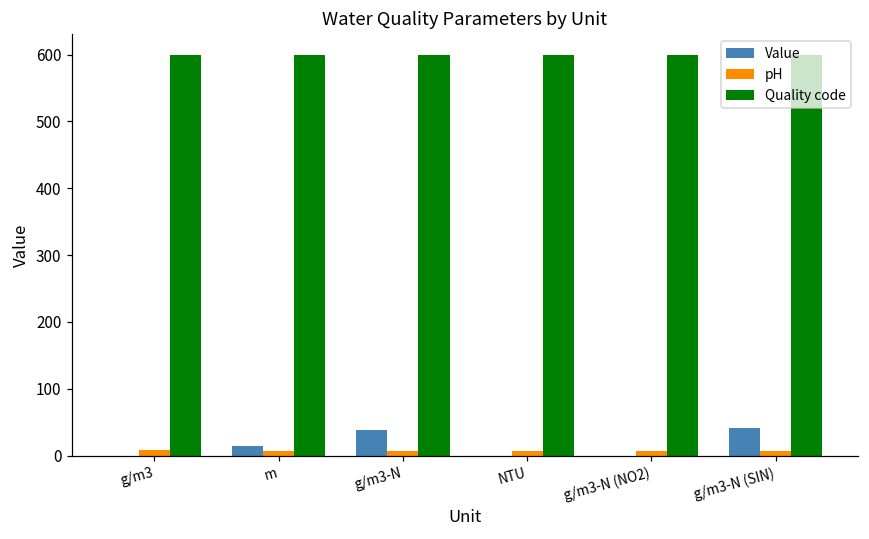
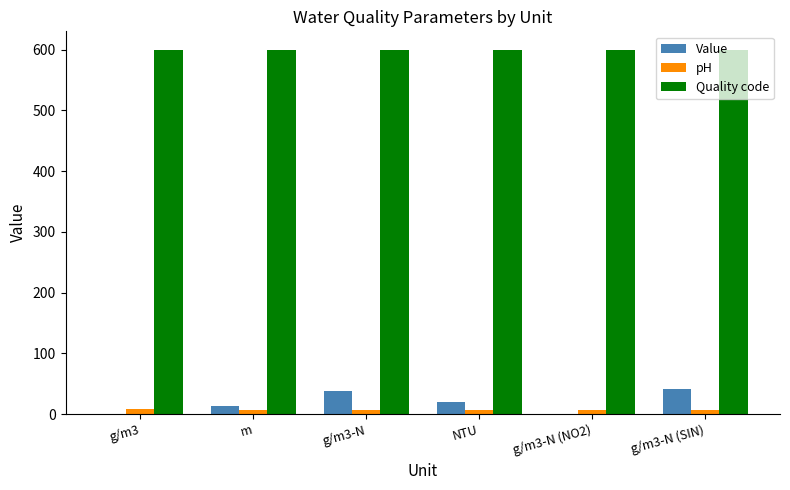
Value, NTU: 0 -> 20
